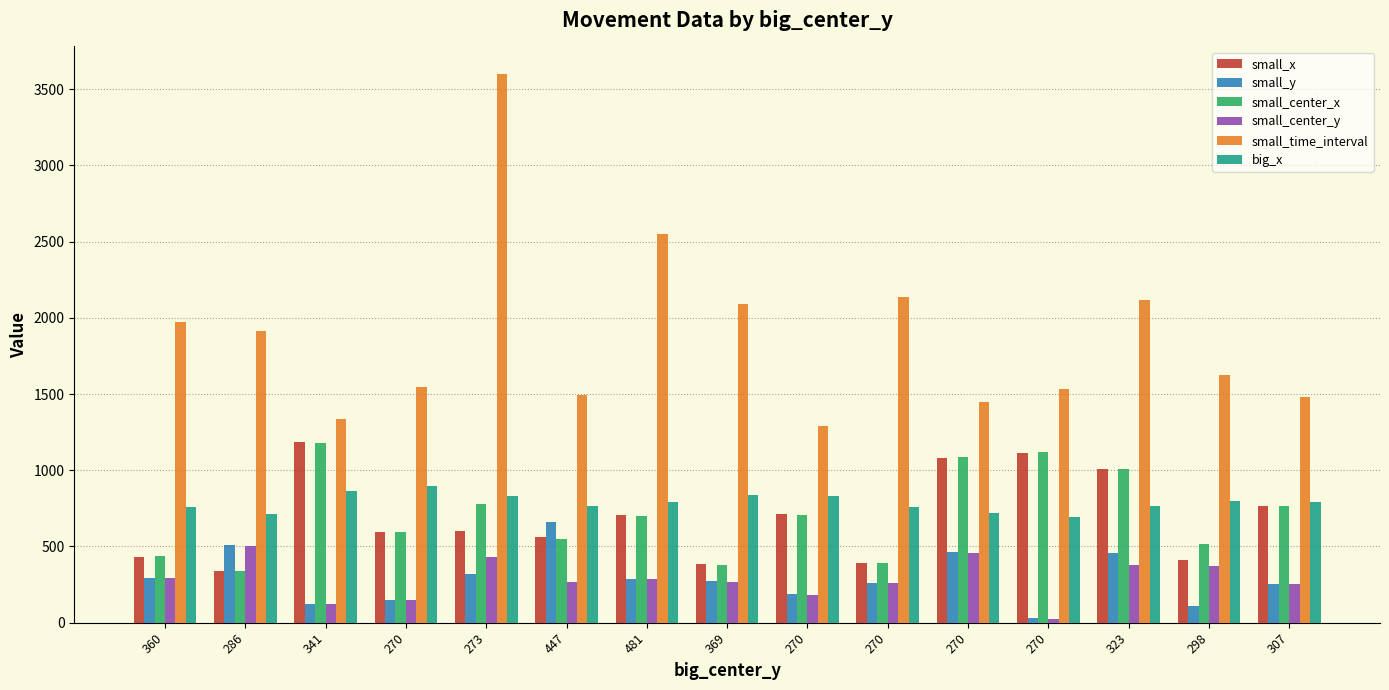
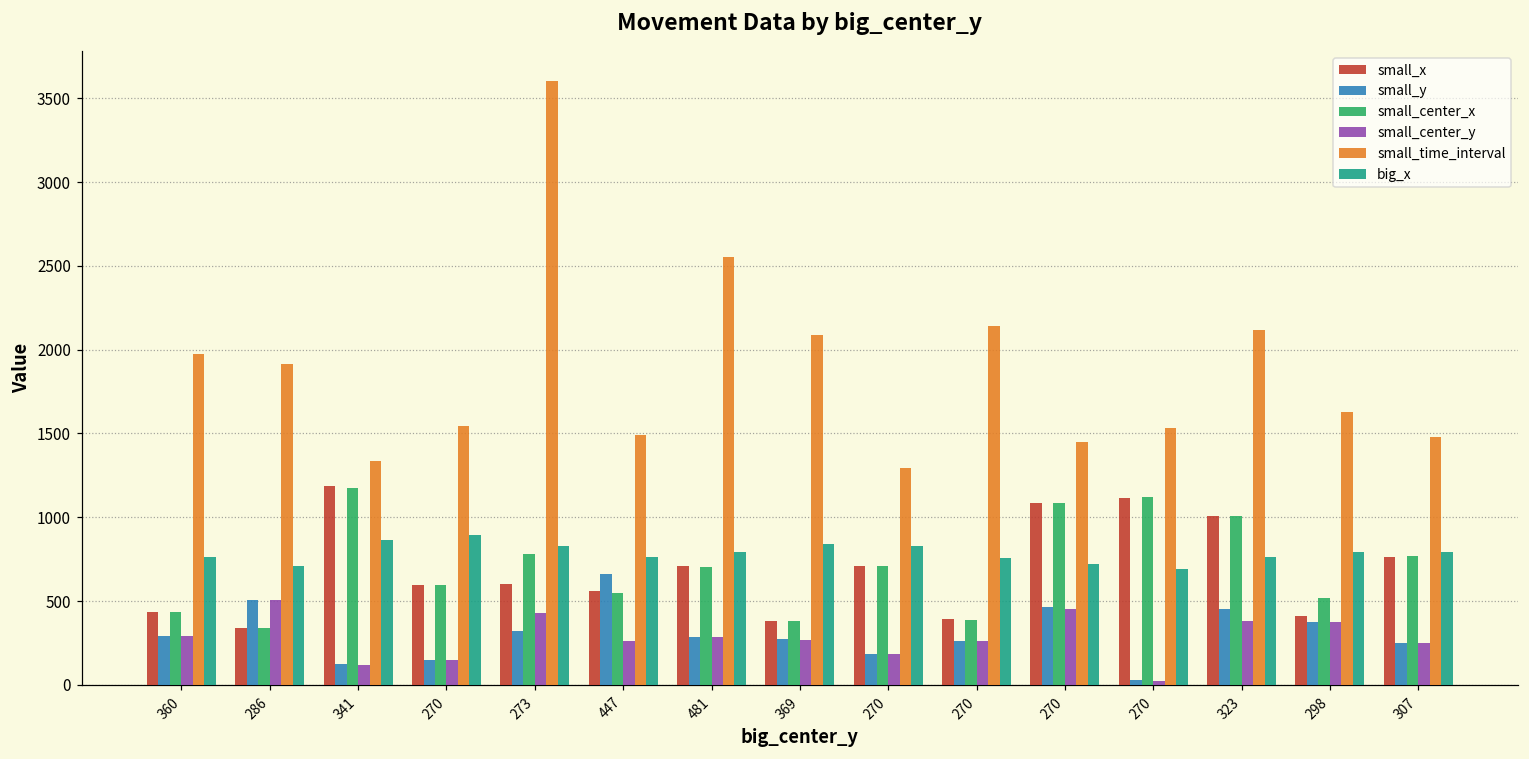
small_y, 298: 110 -> 380
